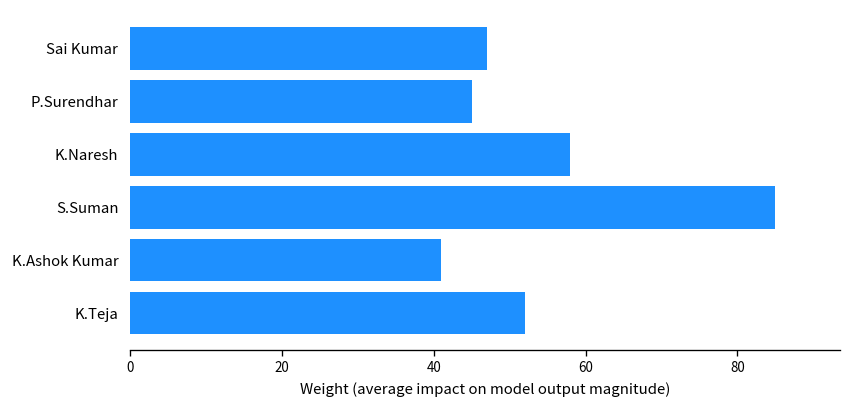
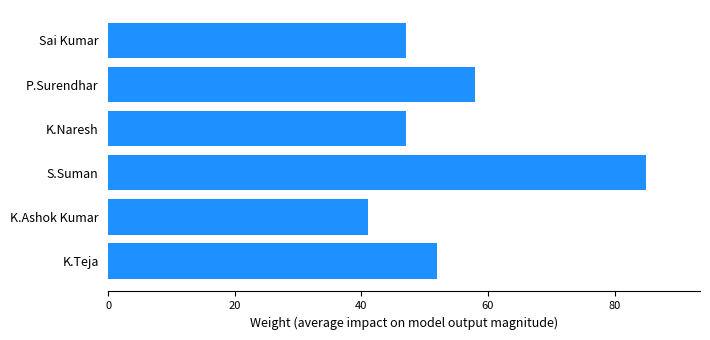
P.Surendhar: 45 -> 58
K.Naresh: 58 -> 47
